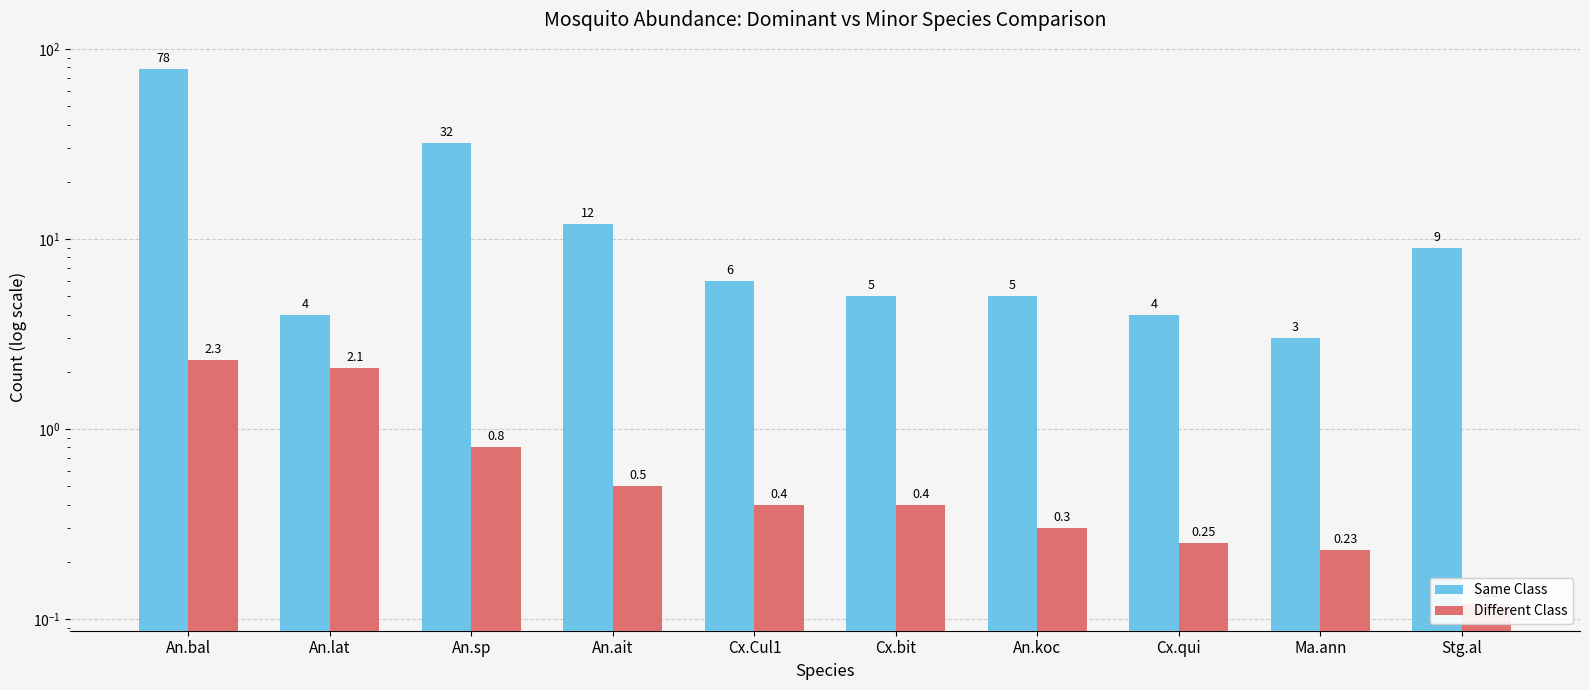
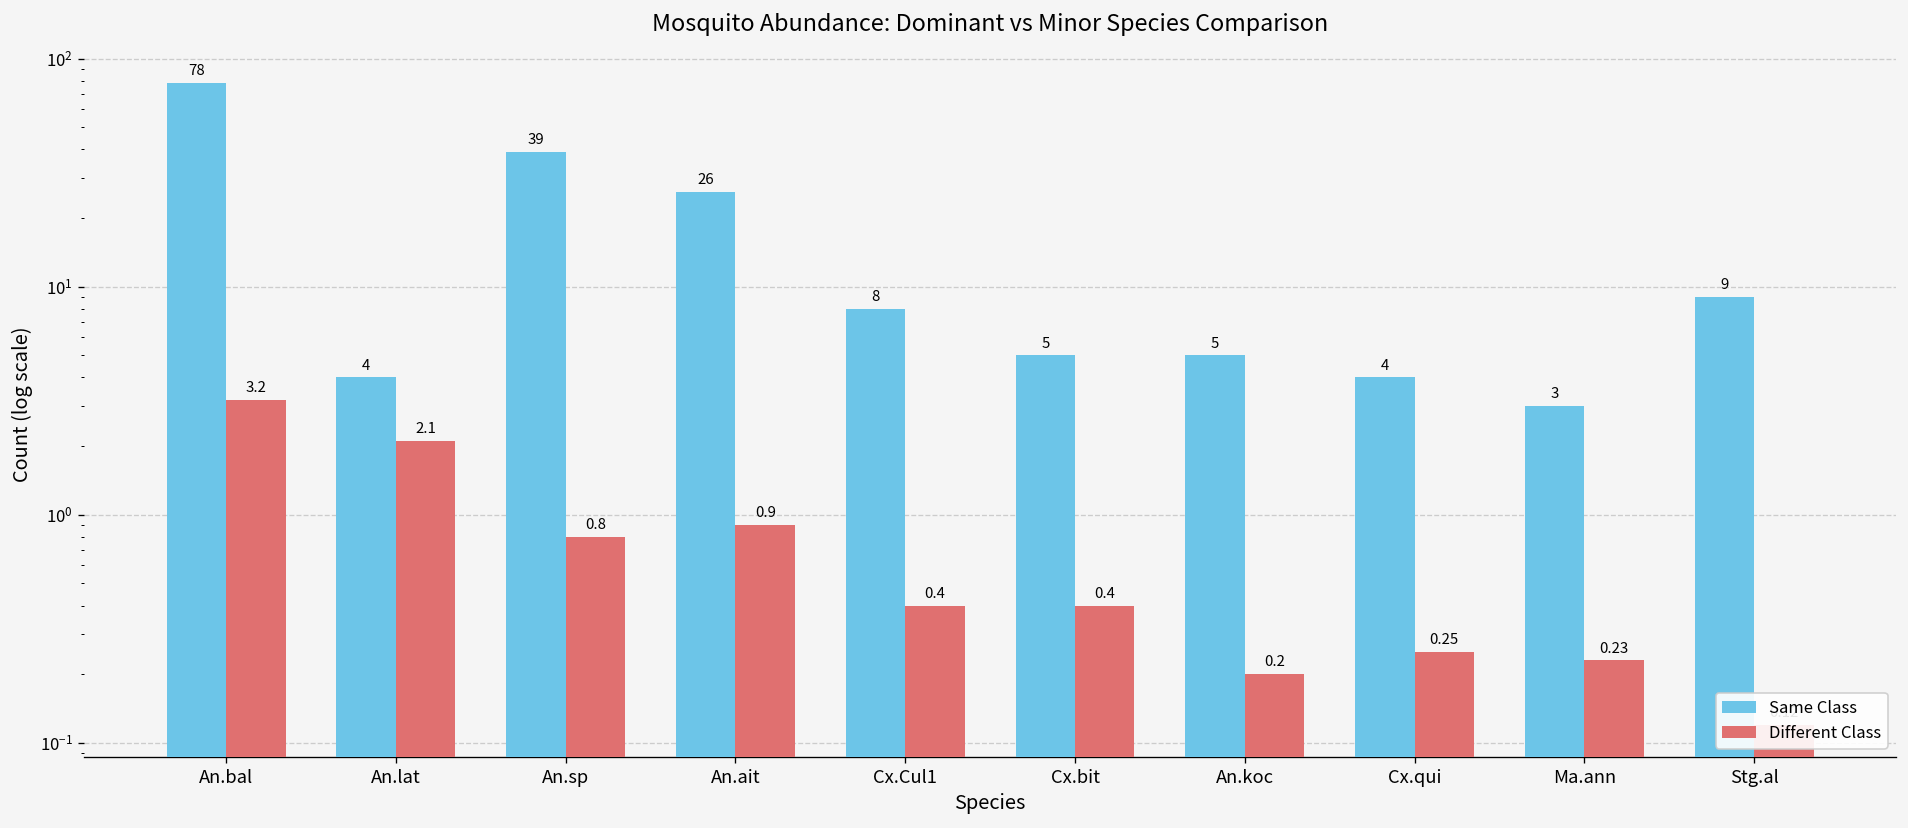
Different Class, An.bal: 2.3 -> 3.2
Same Class, An.sp: 32 -> 39
Same Class, An.ait: 12 -> 26
Different Class, An.ait: 0.5 -> 0.9
Same Class, Cx.Cul1: 6 -> 8
Different Class, An.koc: 0.3 -> 0.2
